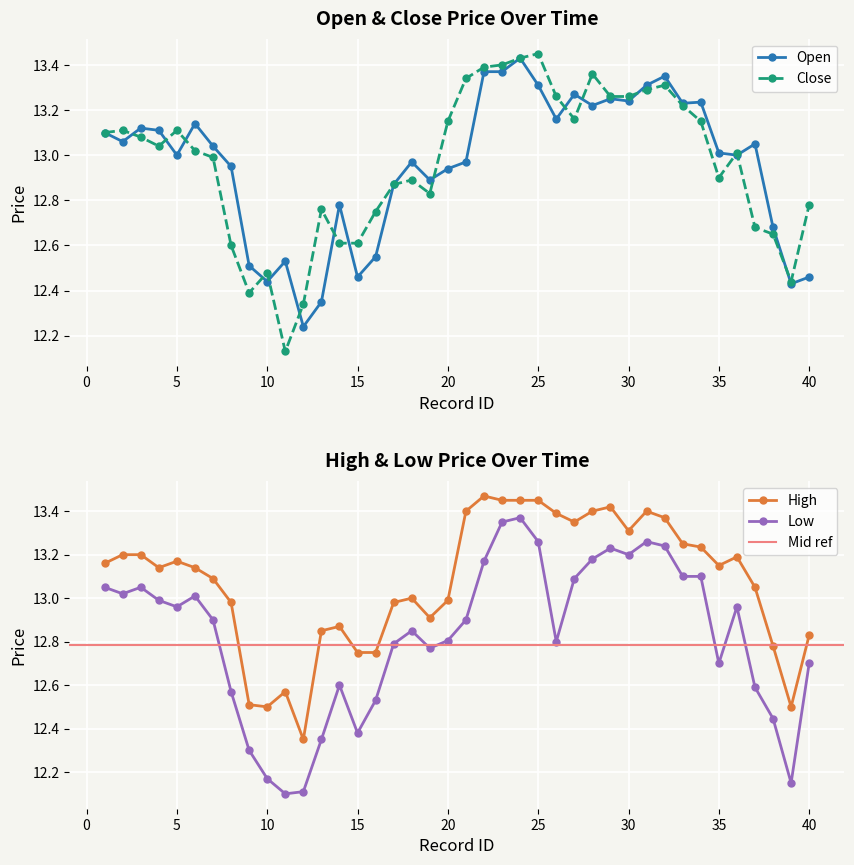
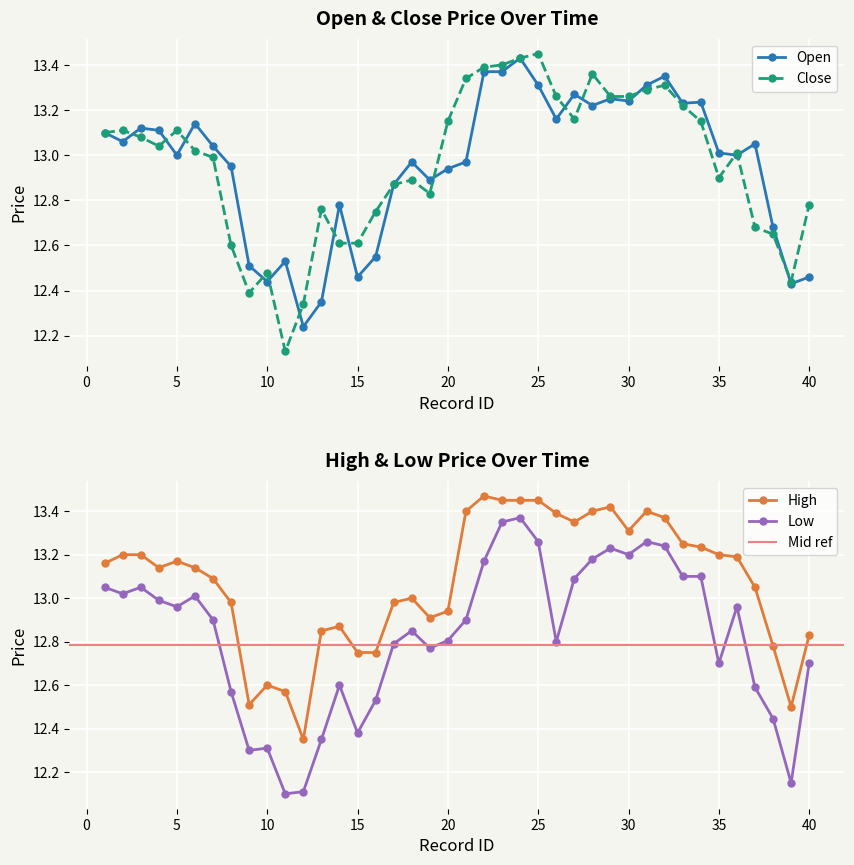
High & Low Price Over Time, High, 10: 12.5 -> 12.6
High & Low Price Over Time, Low, 10: 12.17 -> 12.31
High & Low Price Over Time, High, 20: 12.99 -> 12.94
High & Low Price Over Time, High, 35: 13.15 -> 13.20
